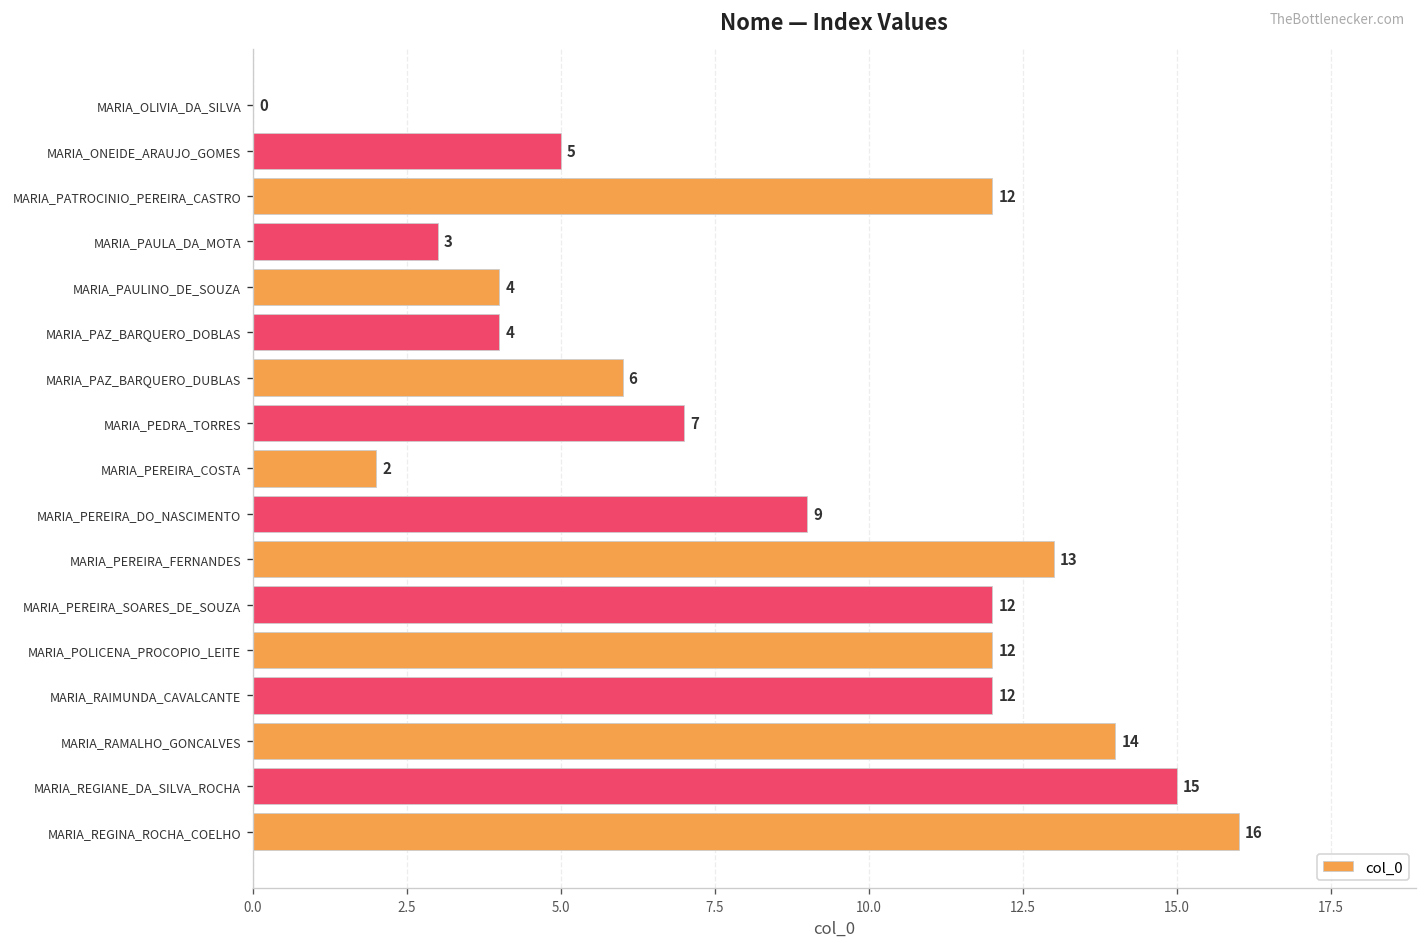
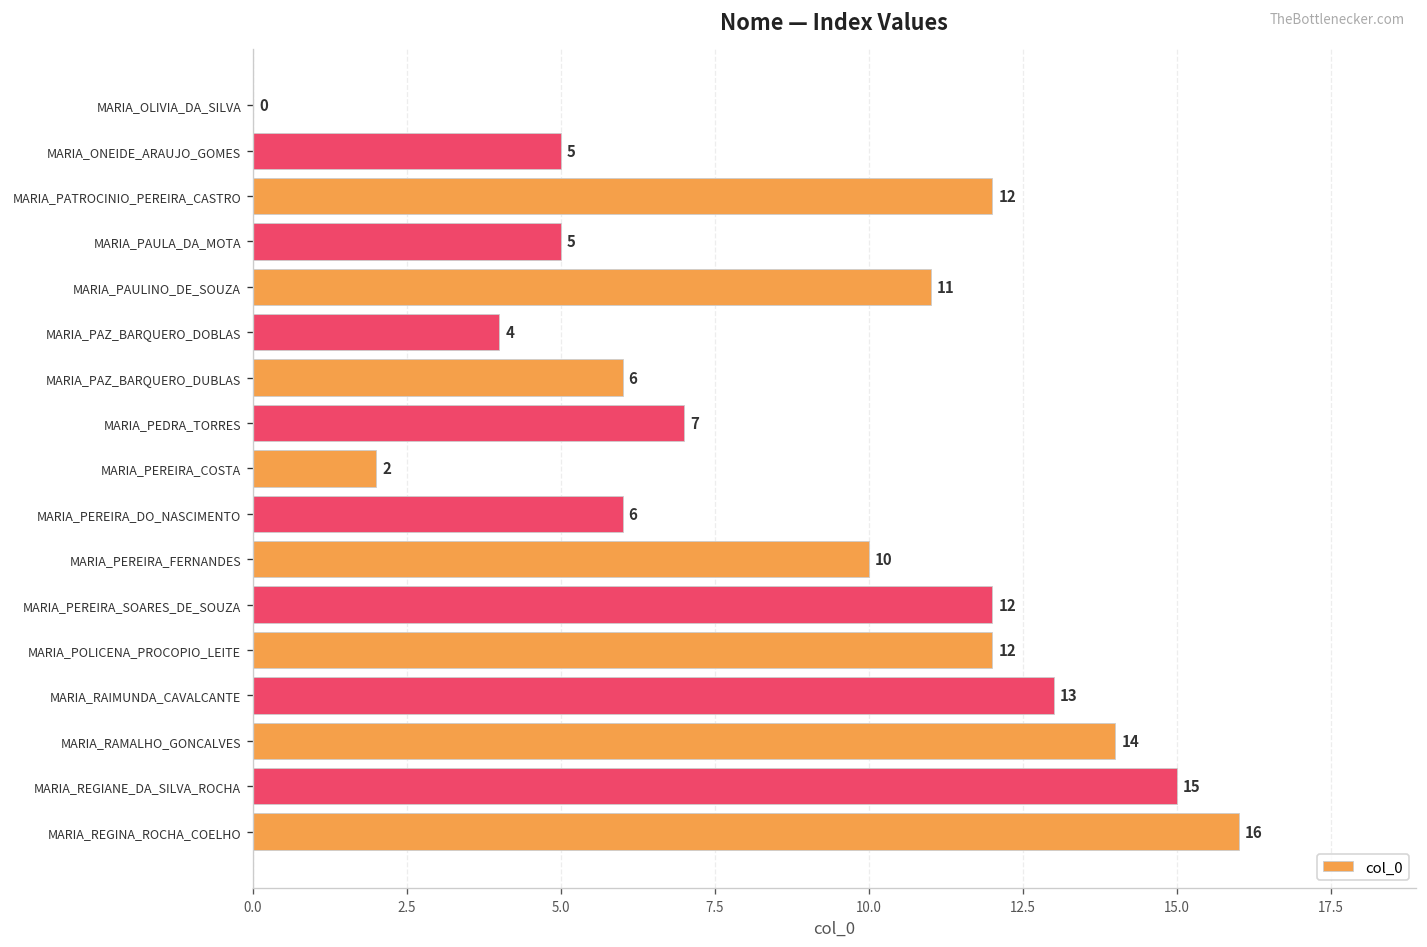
MARIA_PAULA_DA_MOTA: 3 -> 5
MARIA_PAULINO_DE_SOUZA: 4 -> 11
MARIA_PEREIRA_DO_NASCIMENTO: 9 -> 6
MARIA_PEREIRA_FERNANDES: 13 -> 10
MARIA_RAIMUNDA_CAVALCANTE: 12 -> 13
